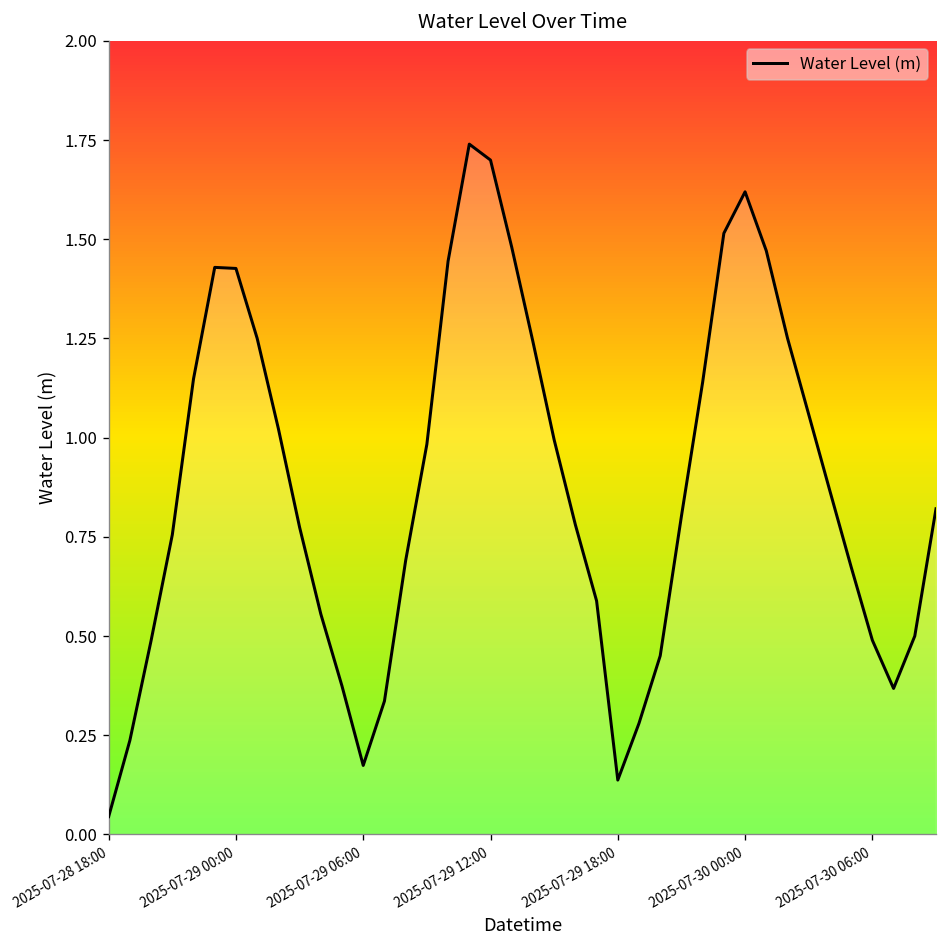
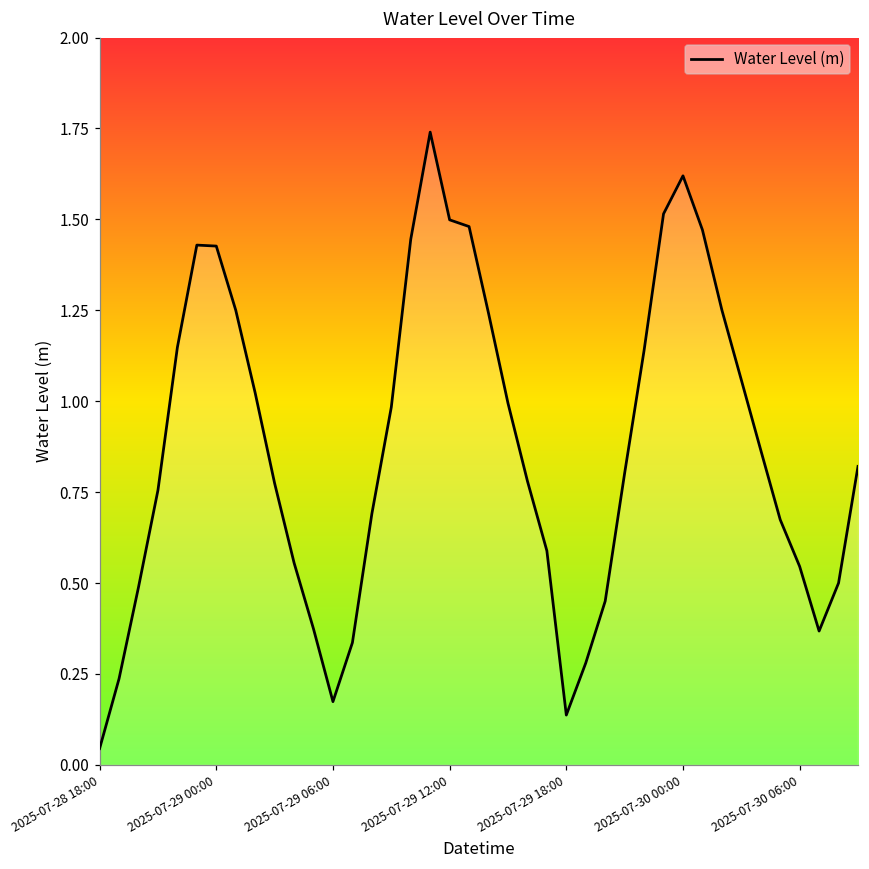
2025-07-29 12:00: 1.70 -> 1.50
2025-07-30 06:00: 0.49 -> 0.55
